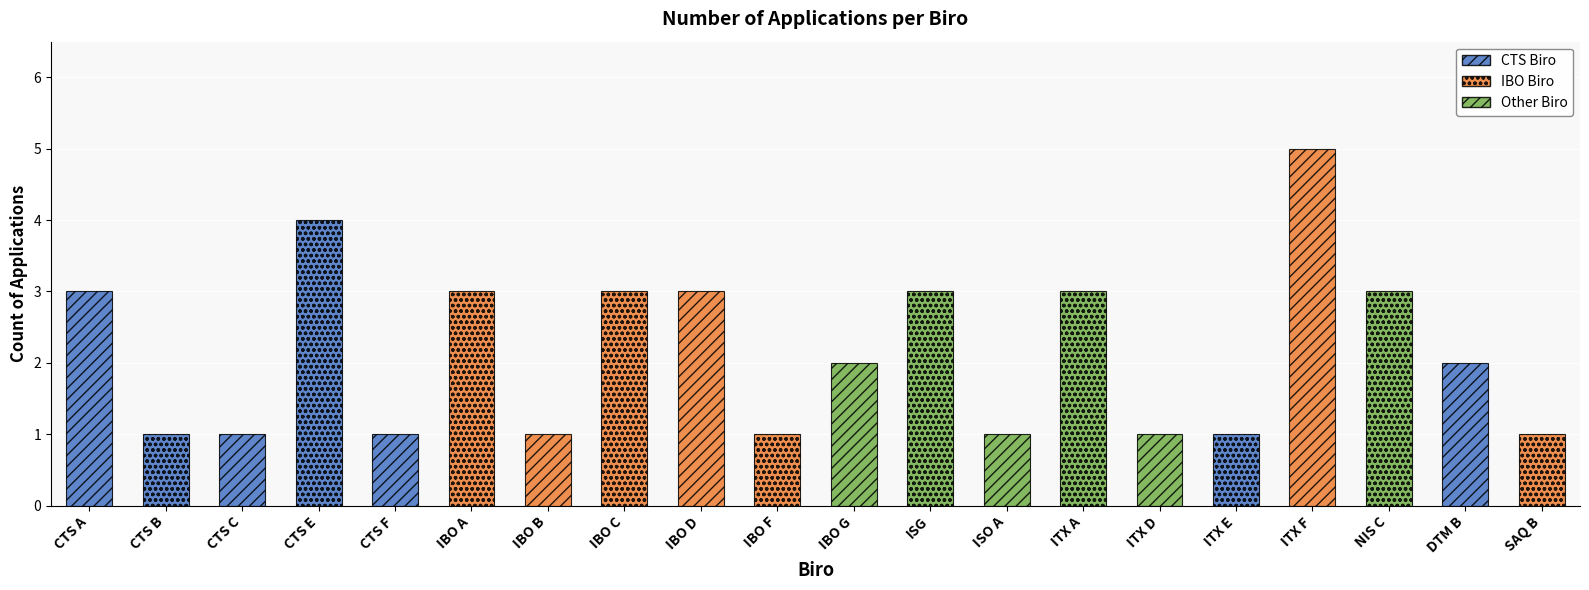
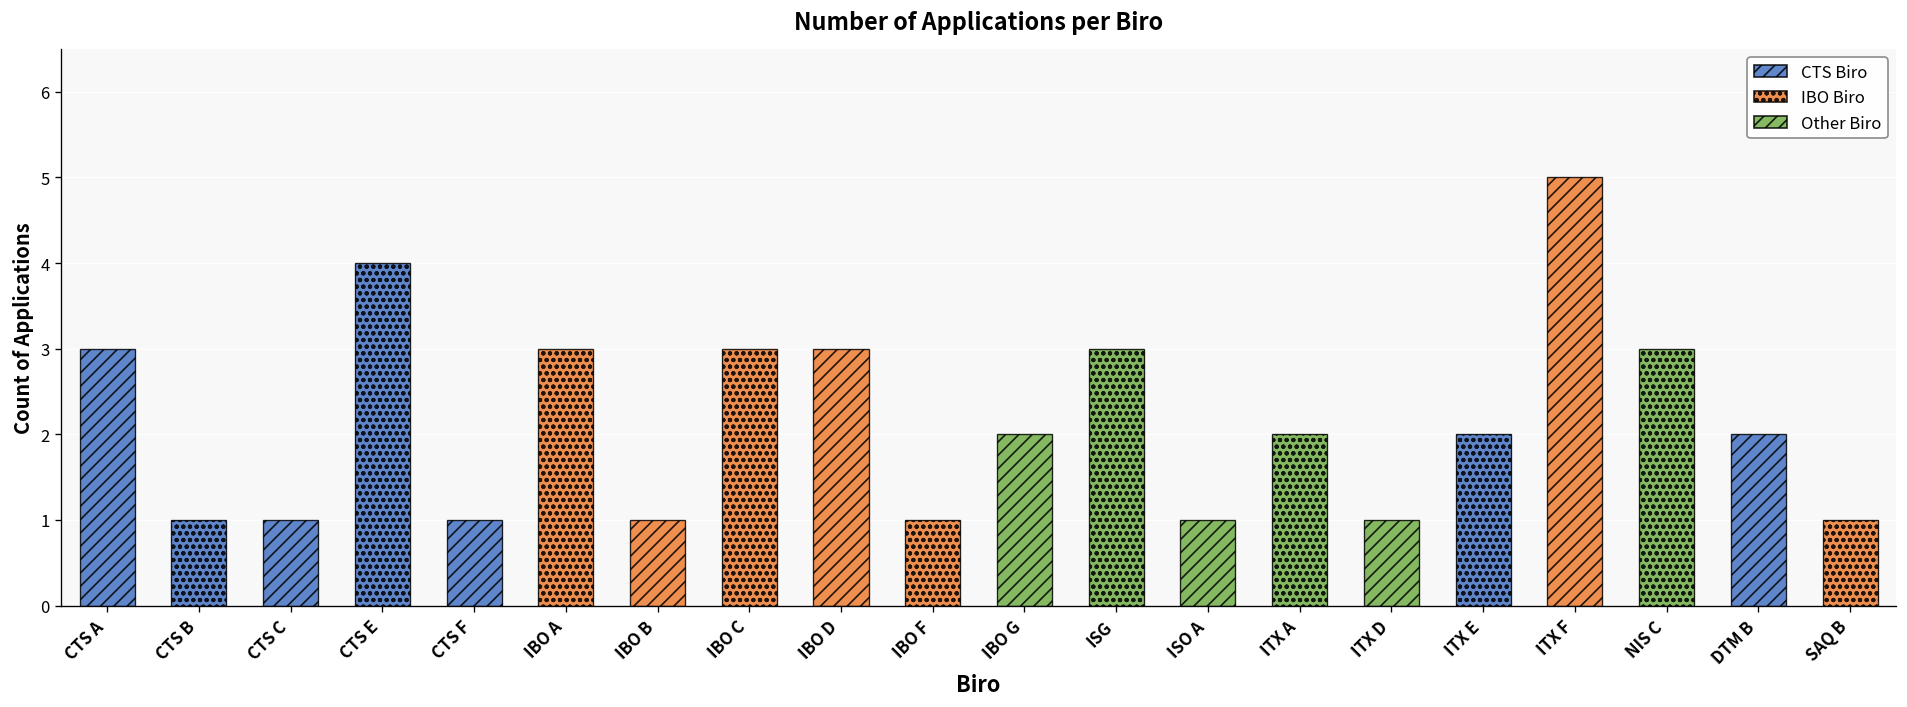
ITX A: 3 -> 2
ITX E: 1 -> 2
